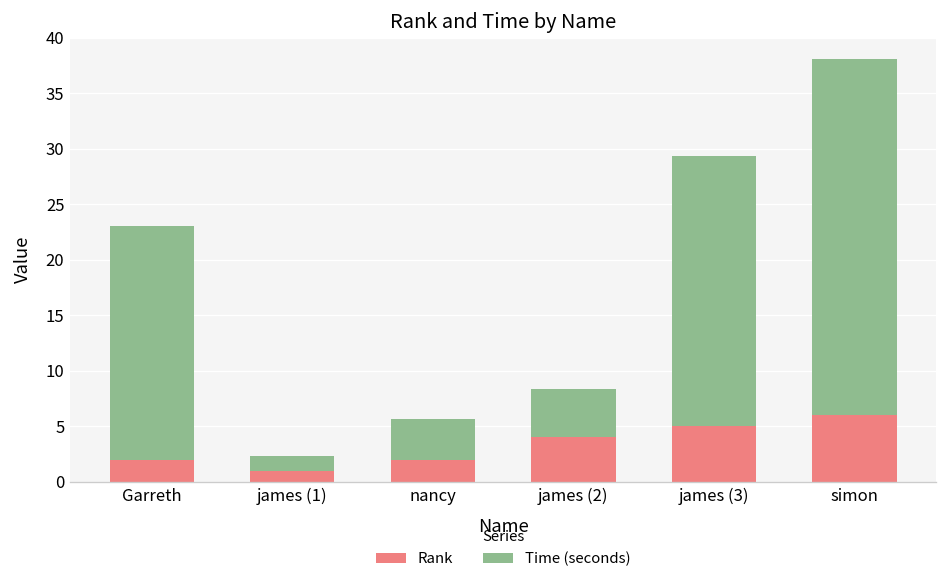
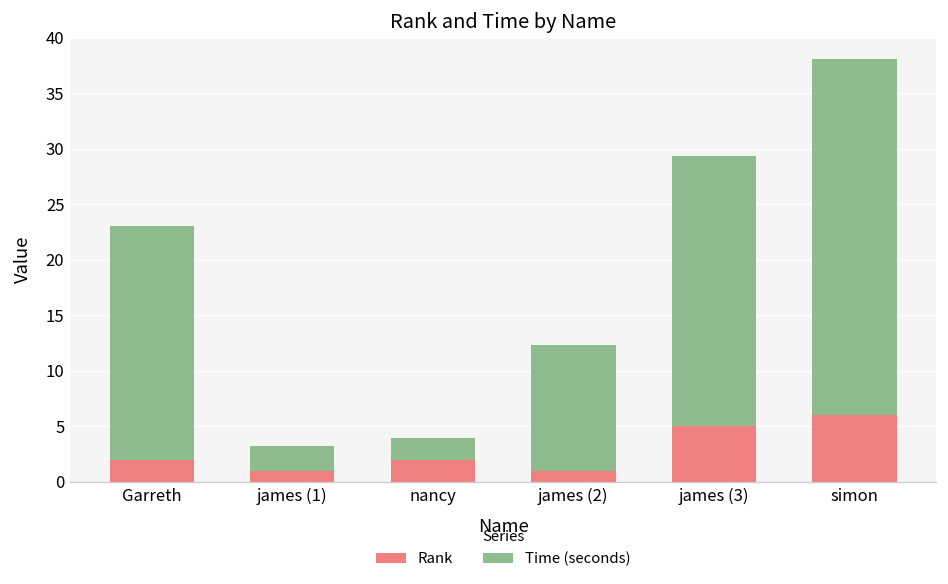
Time (seconds), james (1): 1 -> 2
Time (seconds), nancy: 4 -> 2
Rank, james (2): 4 -> 1
Time (seconds), james (2): 4 -> 11
